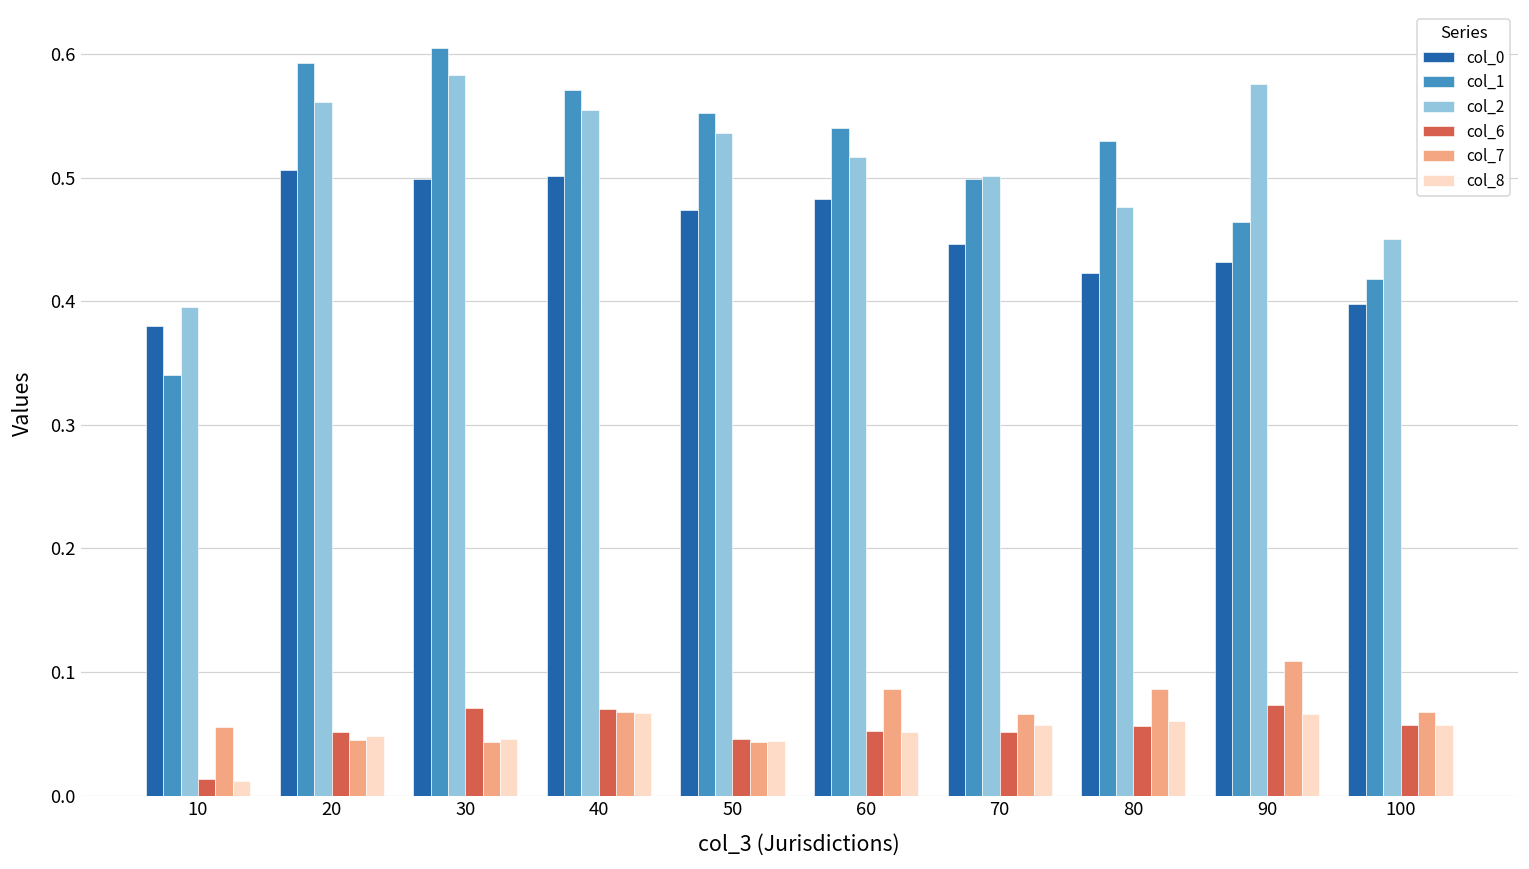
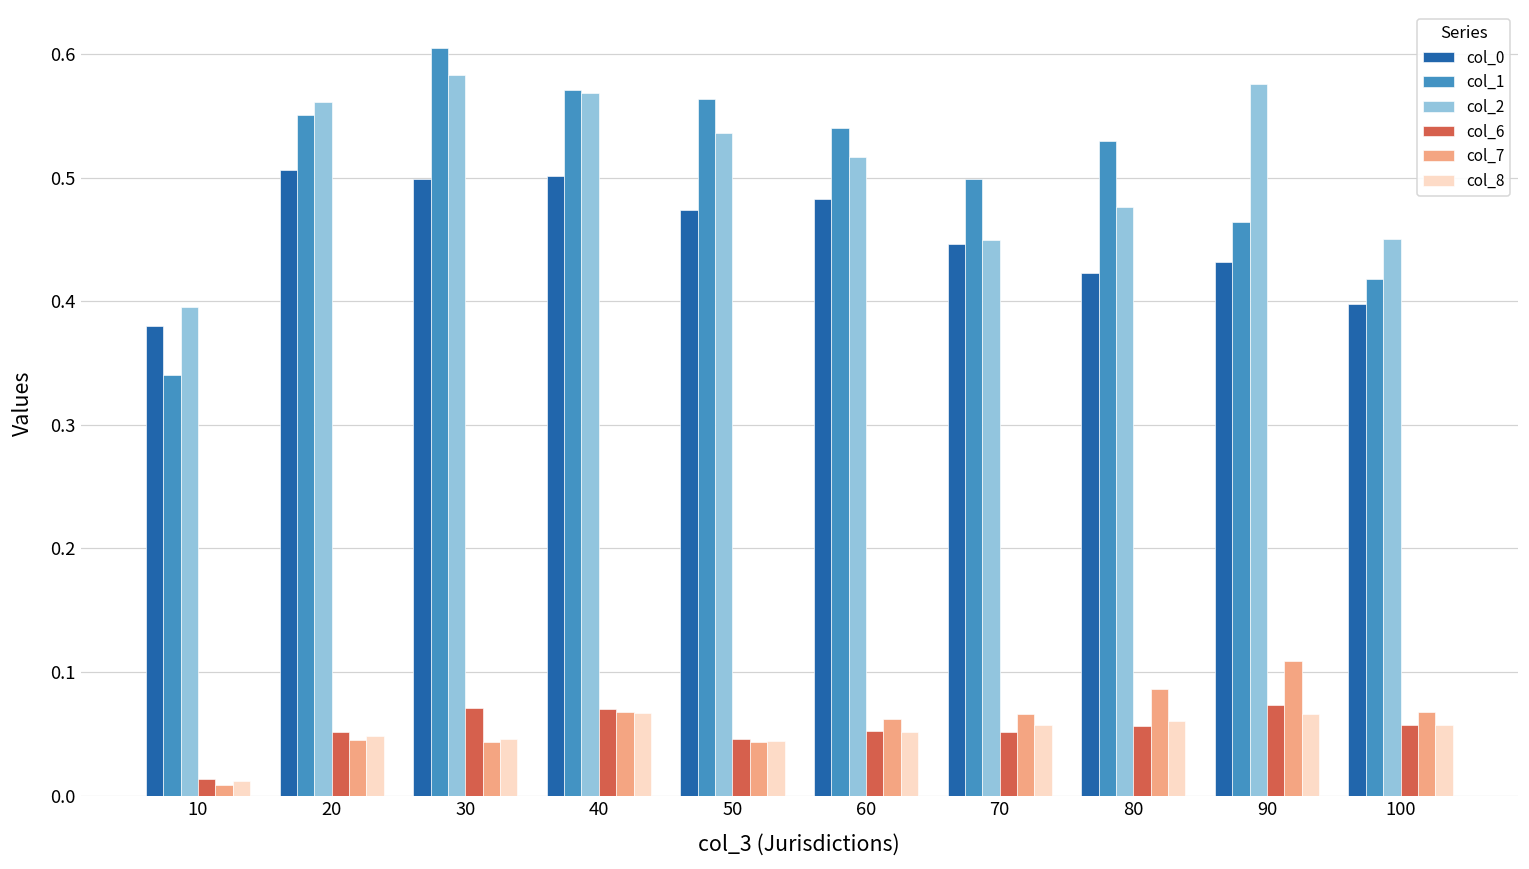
col_7, 10: 0.056 -> 0.008
col_1, 20: 0.593 -> 0.550
col_2, 40: 0.555 -> 0.568
col_1, 50: 0.553 -> 0.564
col_7, 60: 0.086 -> 0.062
col_2, 70: 0.501 -> 0.449
